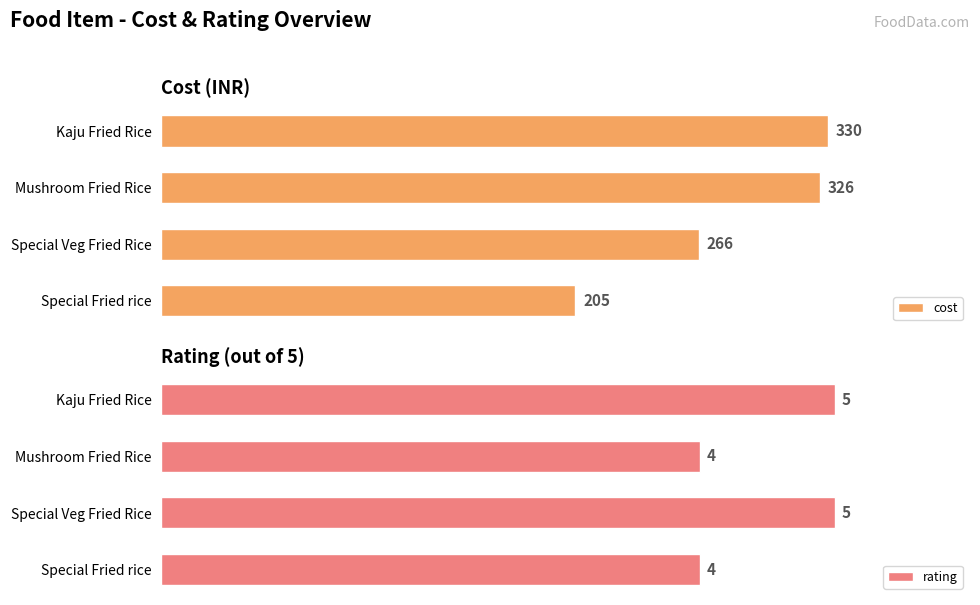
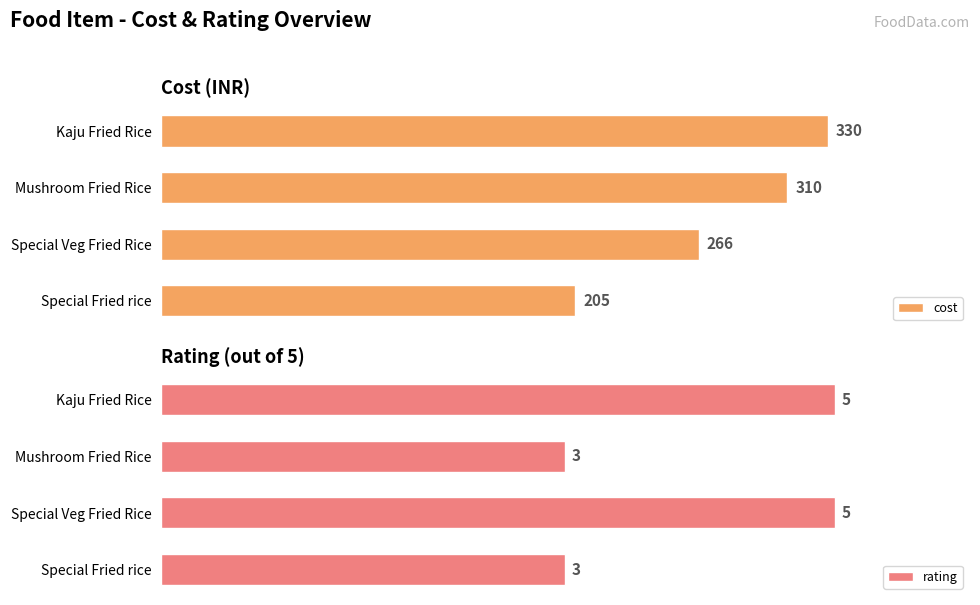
Cost (INR), Mushroom Fried Rice: 326 -> 310
Rating (out of 5), Mushroom Fried Rice: 4 -> 3
Rating (out of 5), Special Fried rice: 4 -> 3
